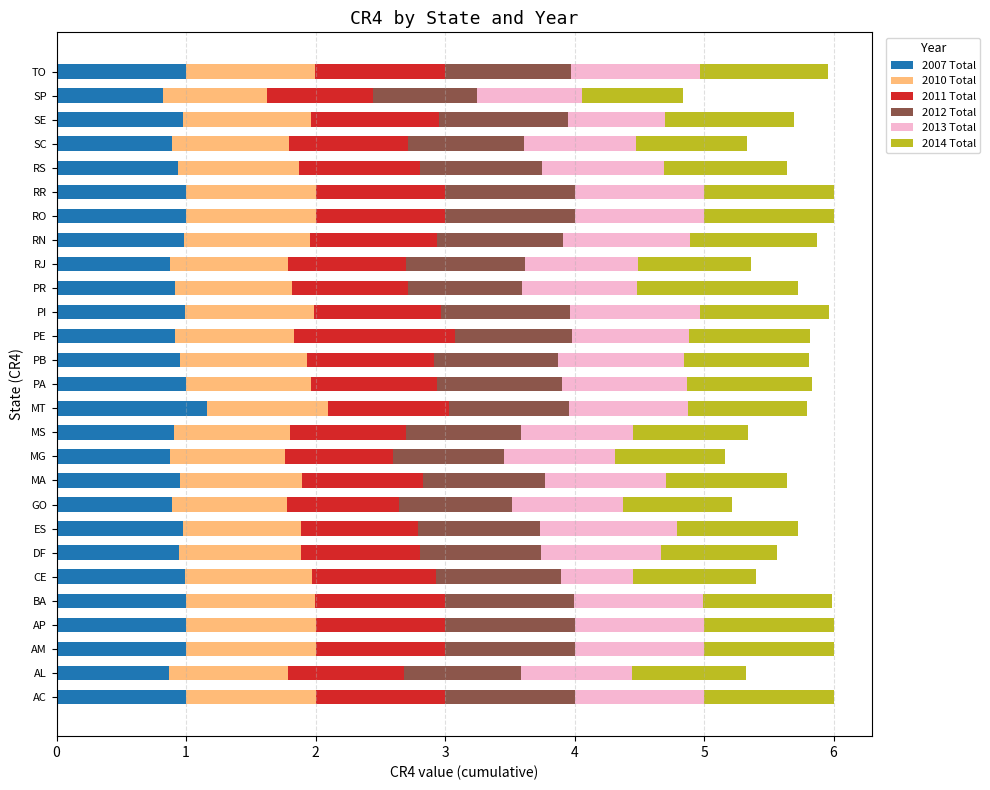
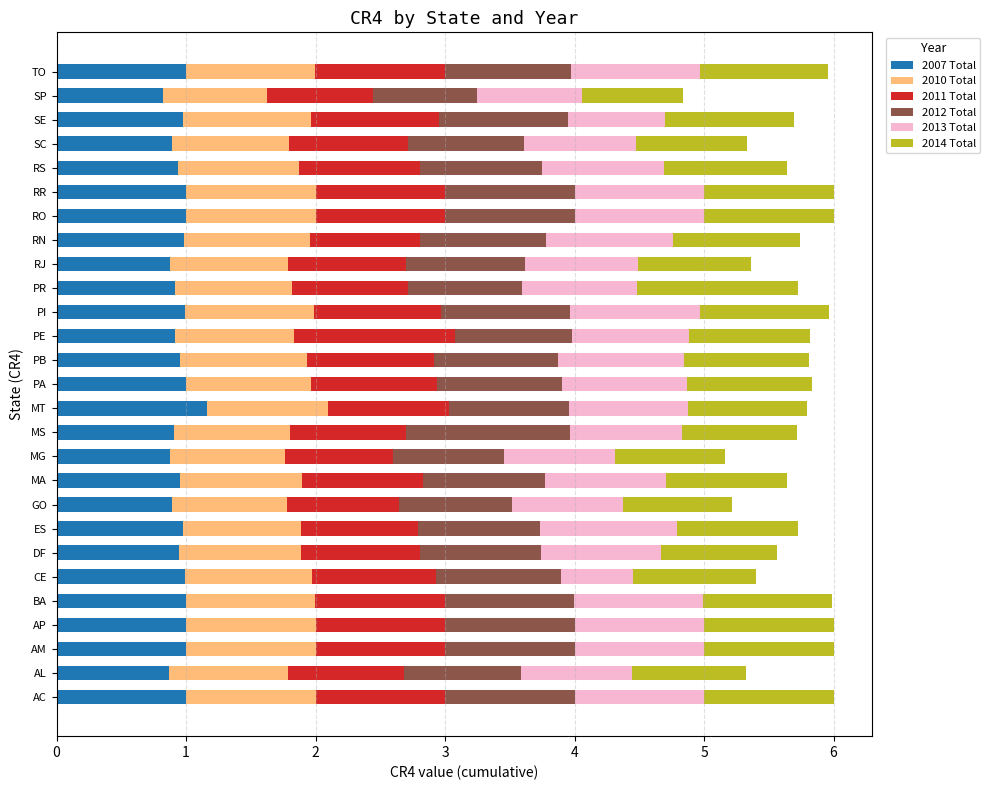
2011 Total, RN: 0.98 -> 0.85
2012 Total, MS: 0.88 -> 1.26
